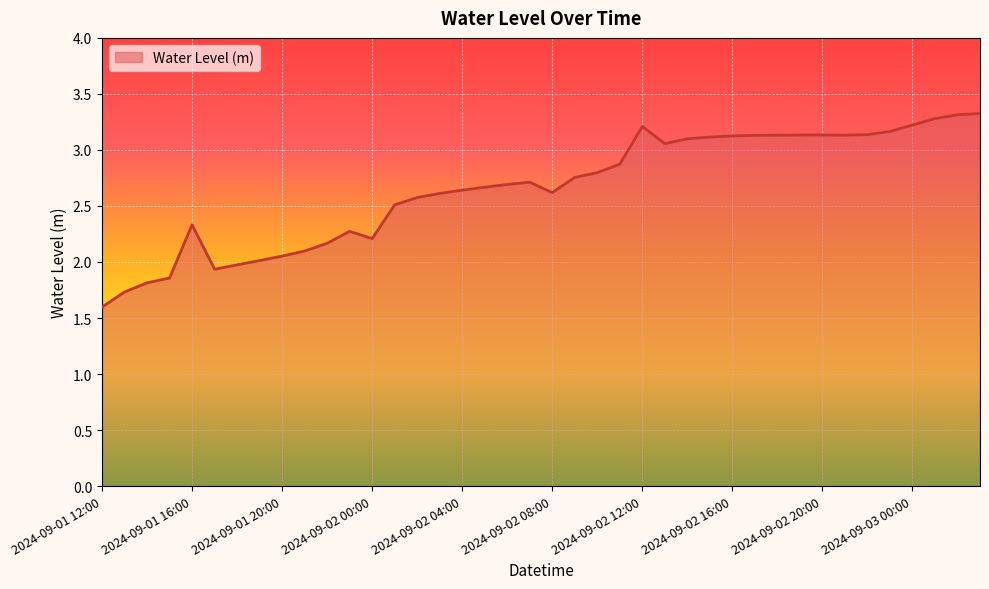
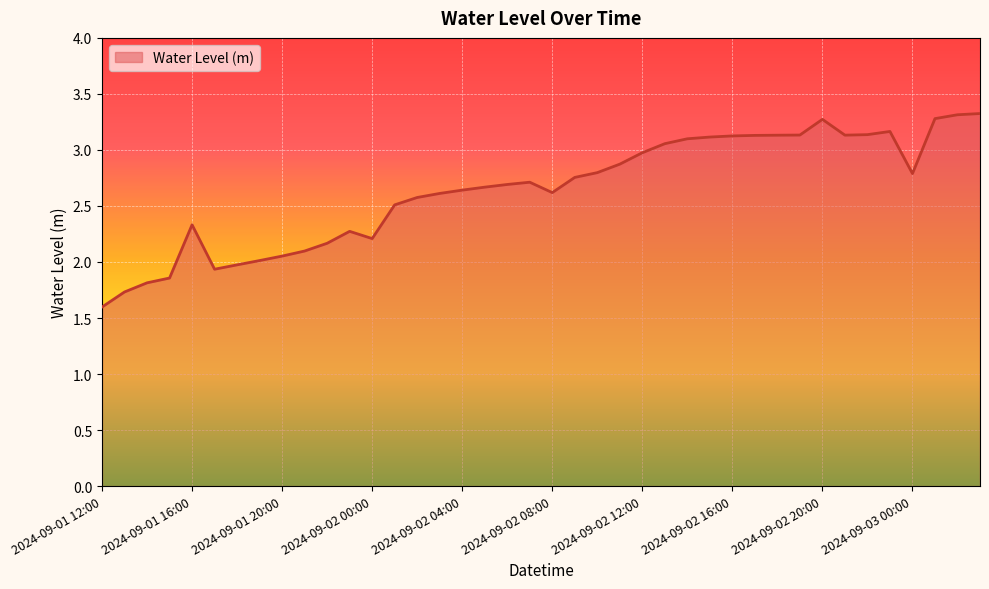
2024-09-02 12:00: 3.21 -> 2.98
2024-09-02 20:00: 3.13 -> 3.27
2024-09-03 00:00: 3.22 -> 2.79
